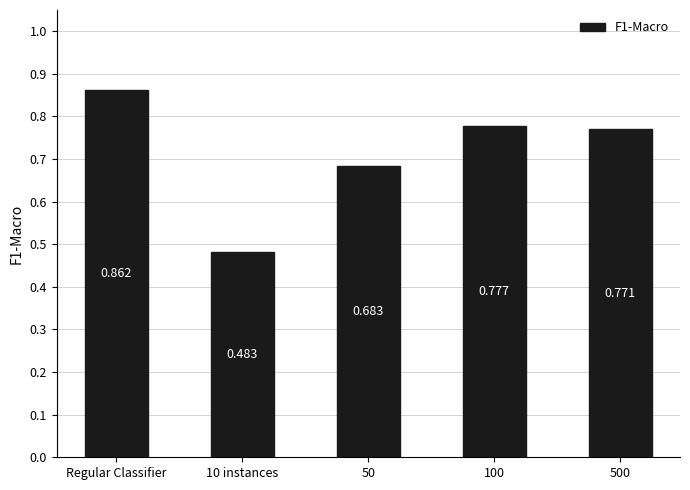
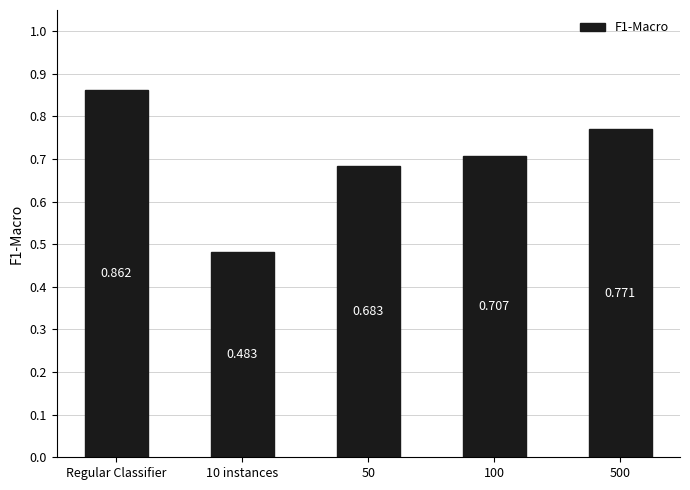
100: 0.777 -> 0.707
